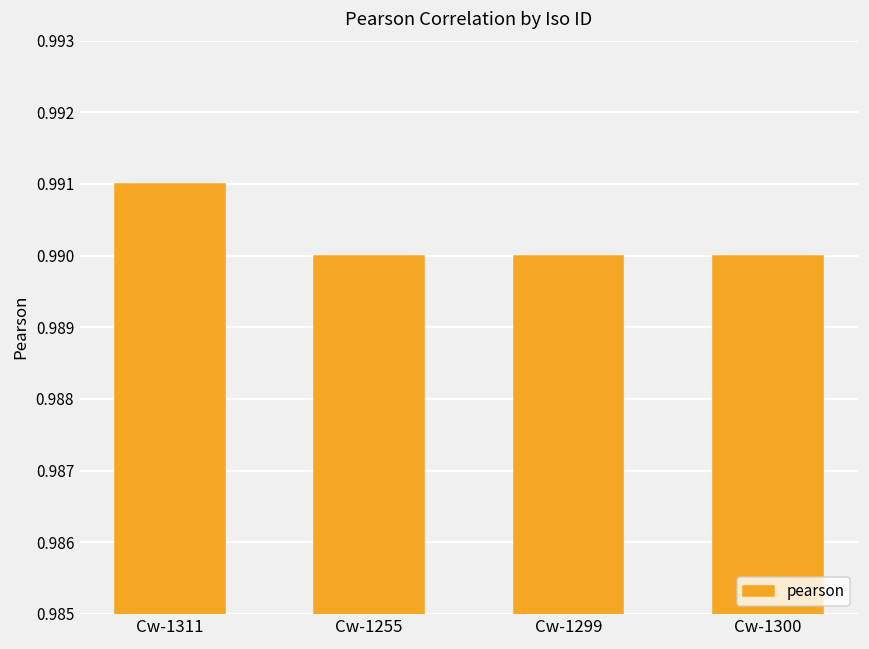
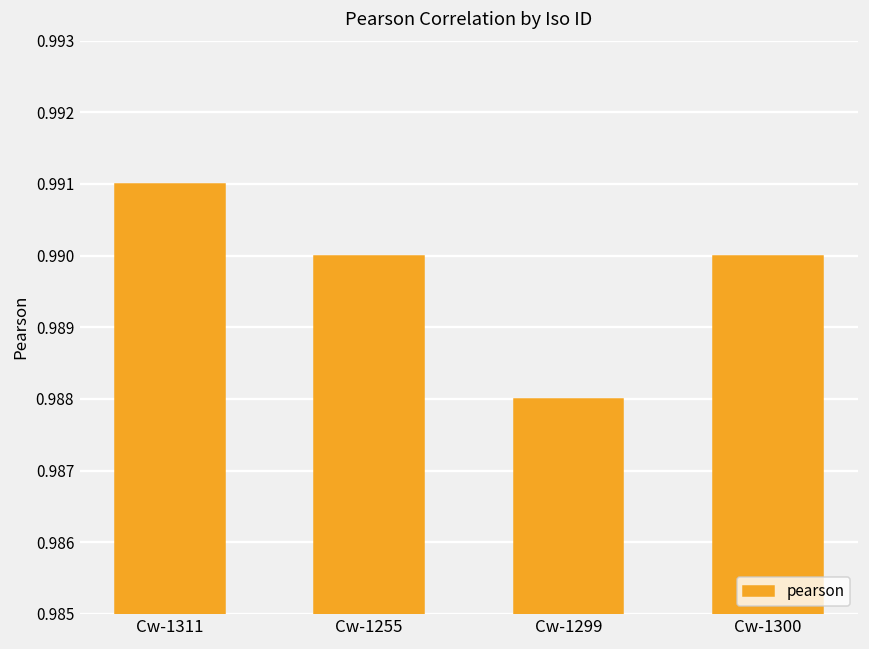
Cw-1299: 0.990 -> 0.988
